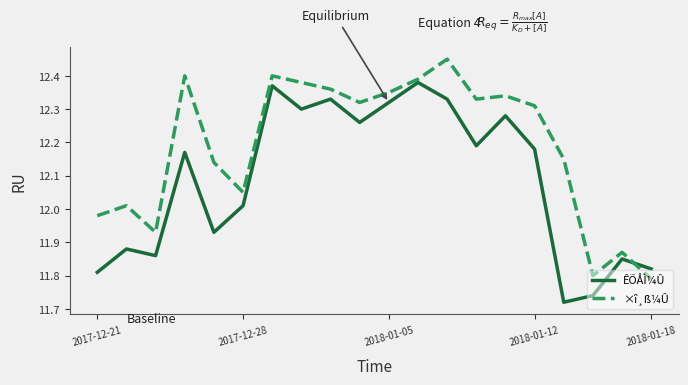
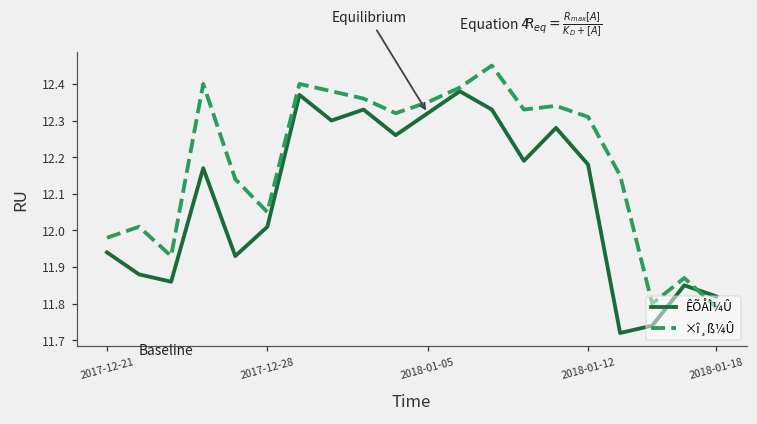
ÊÕÅÌ¼Û, 2017-12-21: 11.81 -> 11.94
